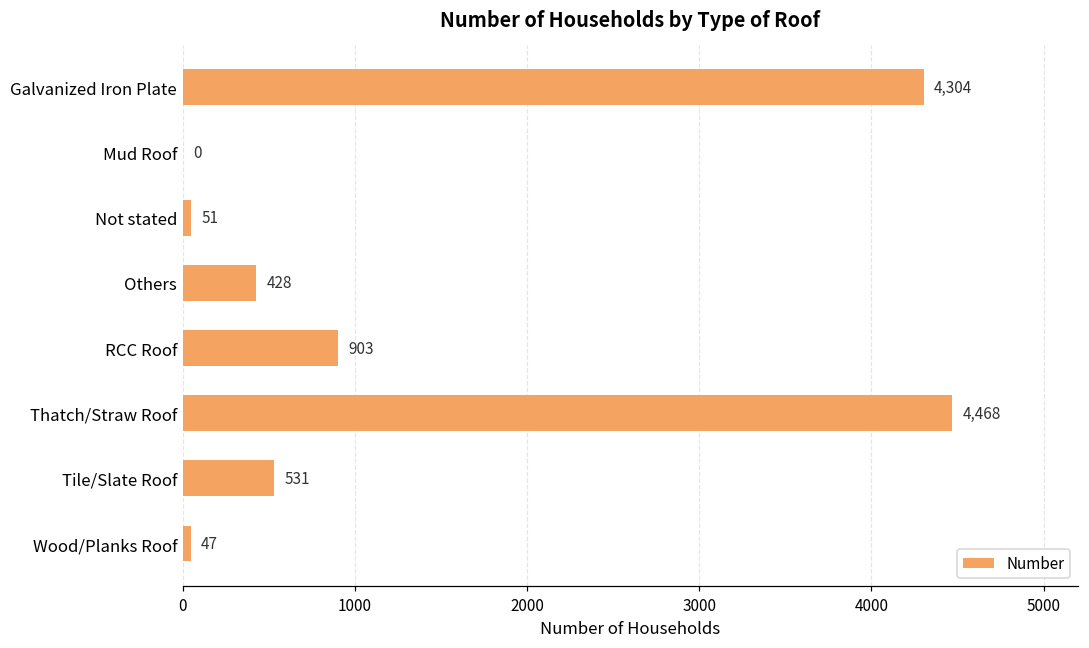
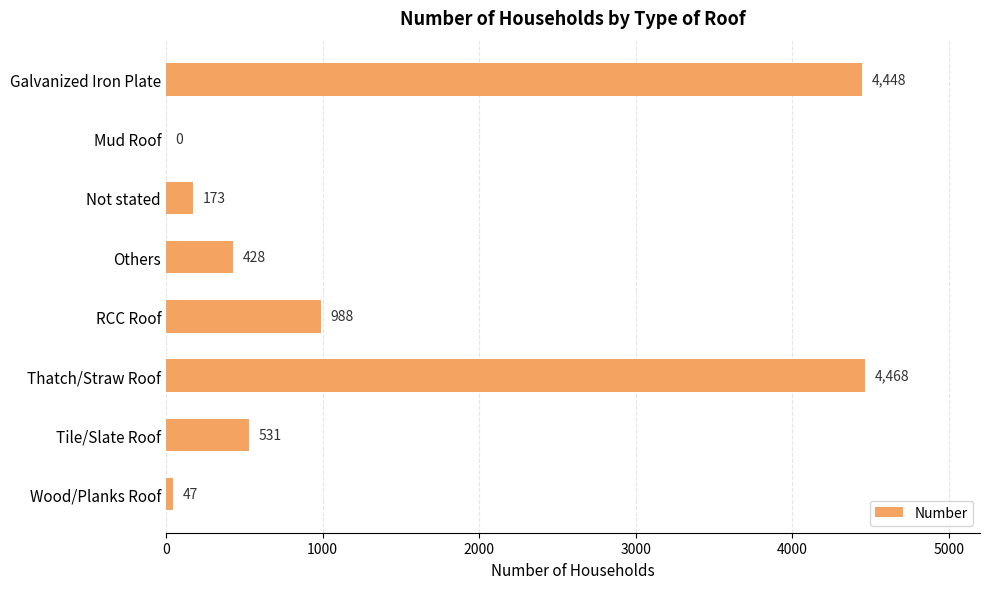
Galvanized Iron Plate: 4,304 -> 4,448
Not stated: 51 -> 173
RCC Roof: 903 -> 988
